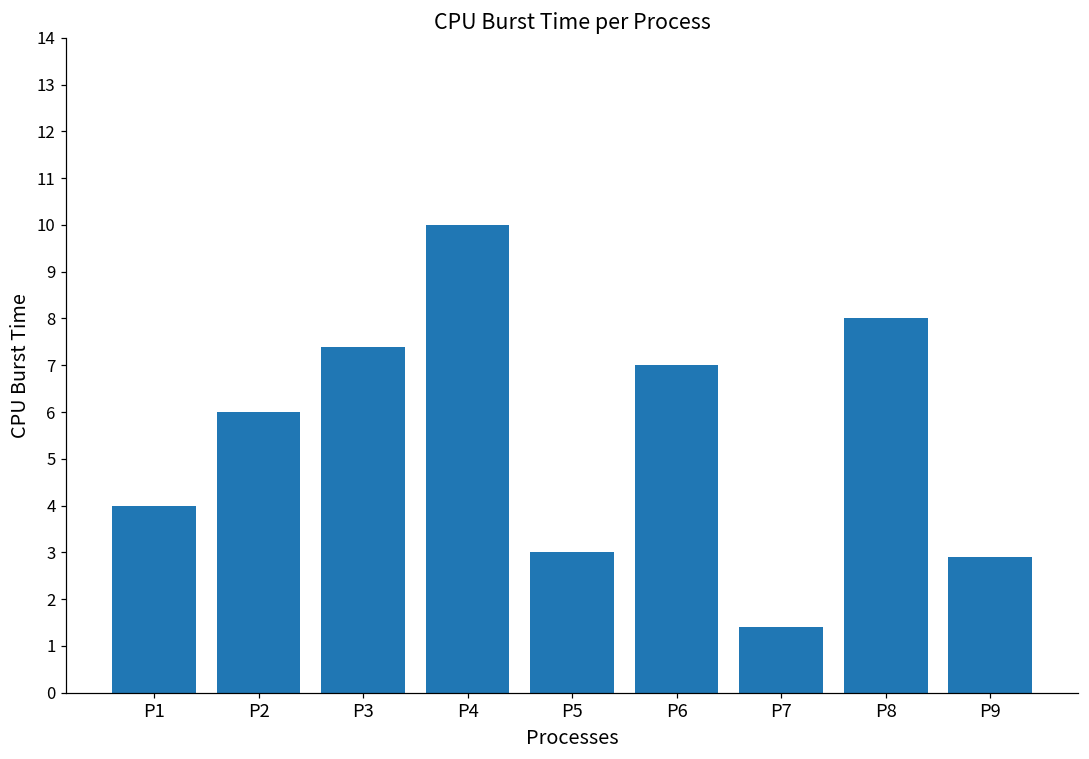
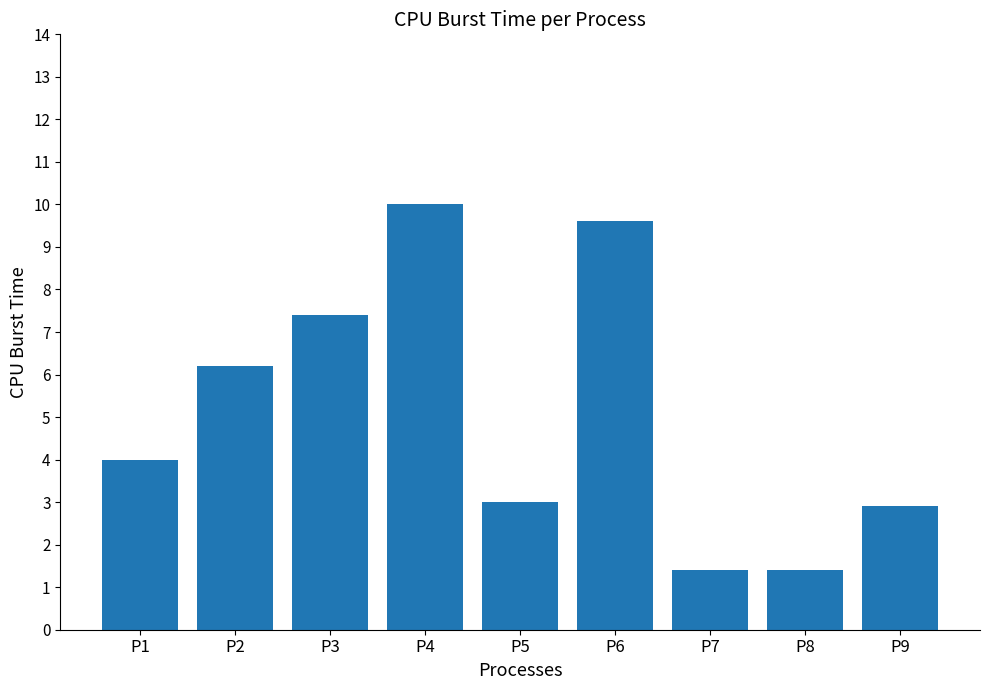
P2: 6.0 -> 6.2
P6: 7.0 -> 9.6
P8: 8.0 -> 1.4
